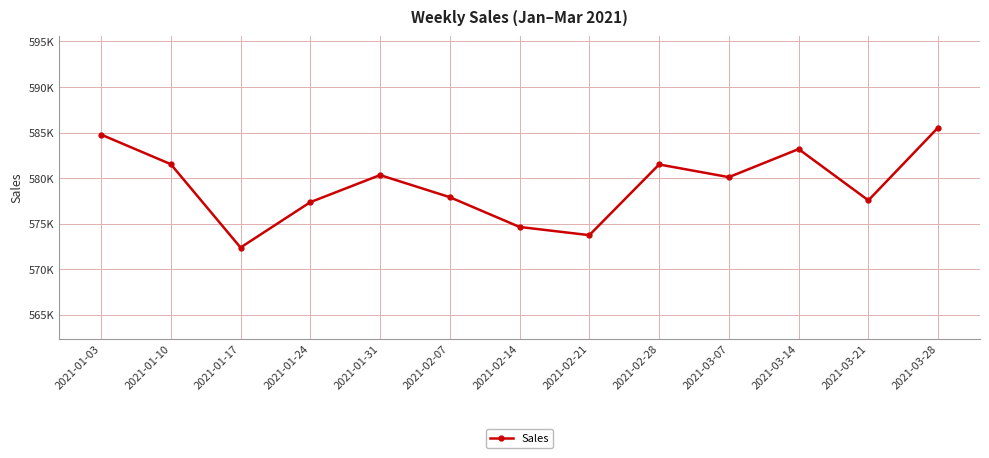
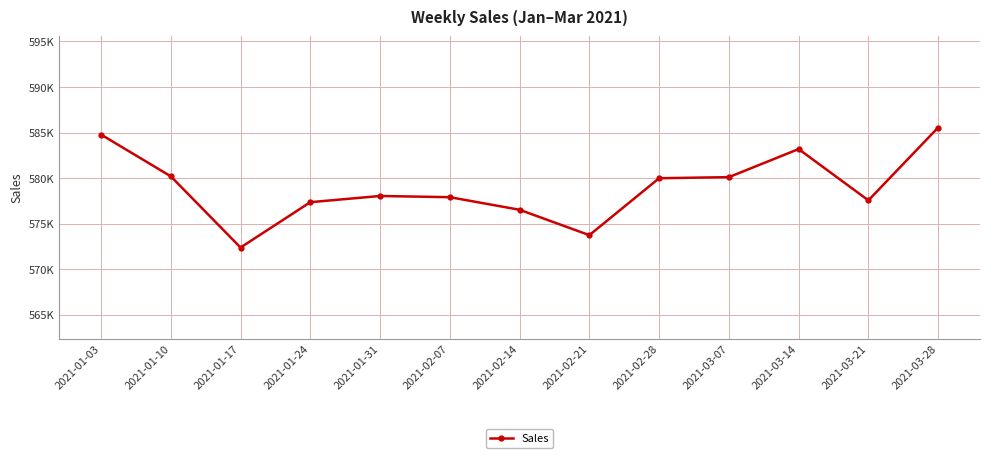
2021-01-10: 582000 -> 580000
2021-01-31: 580000 -> 578000
2021-02-14: 575000 -> 577000
2021-02-28: 582000 -> 580000
